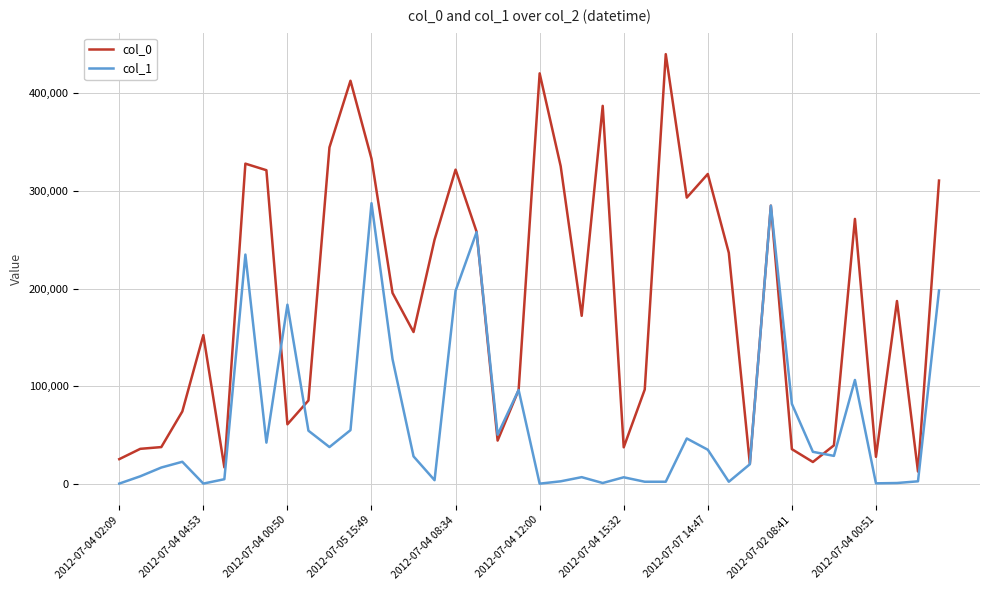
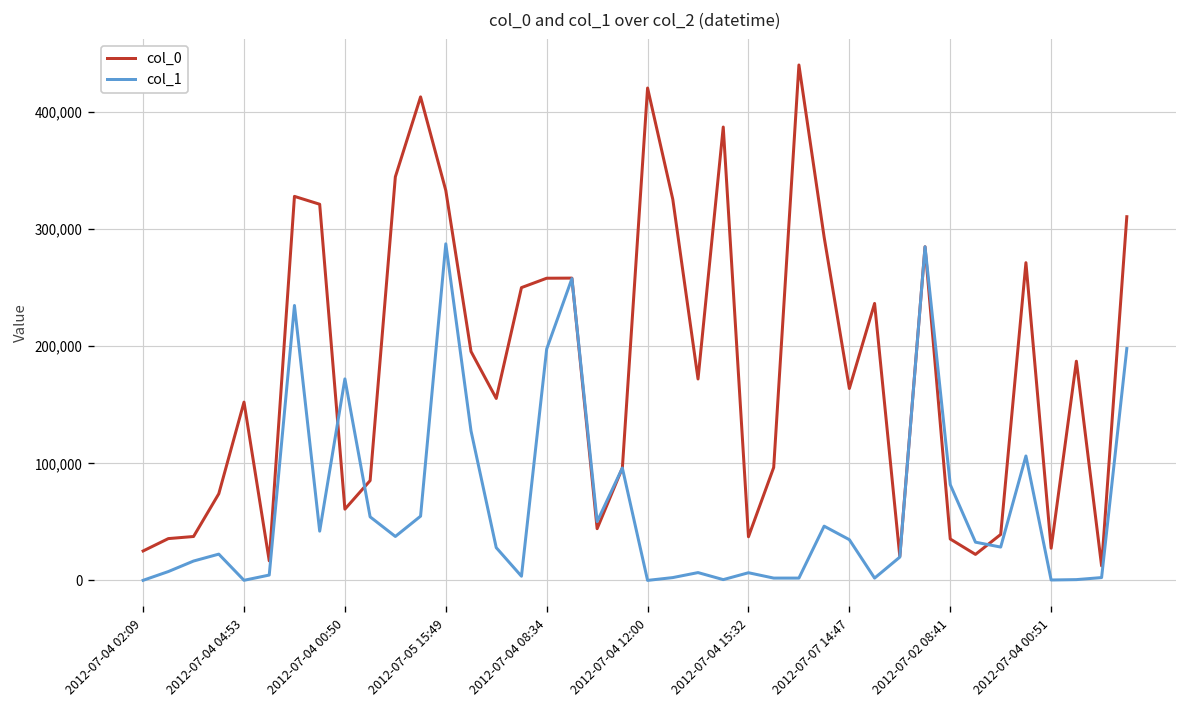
col_1, 2012-07-04 00:50: 180,000 -> 170,000
col_0, 2012-07-04 08:34: 320,000 -> 260,000
col_0, 2012-07-07 14:47: 320,000 -> 160,000
